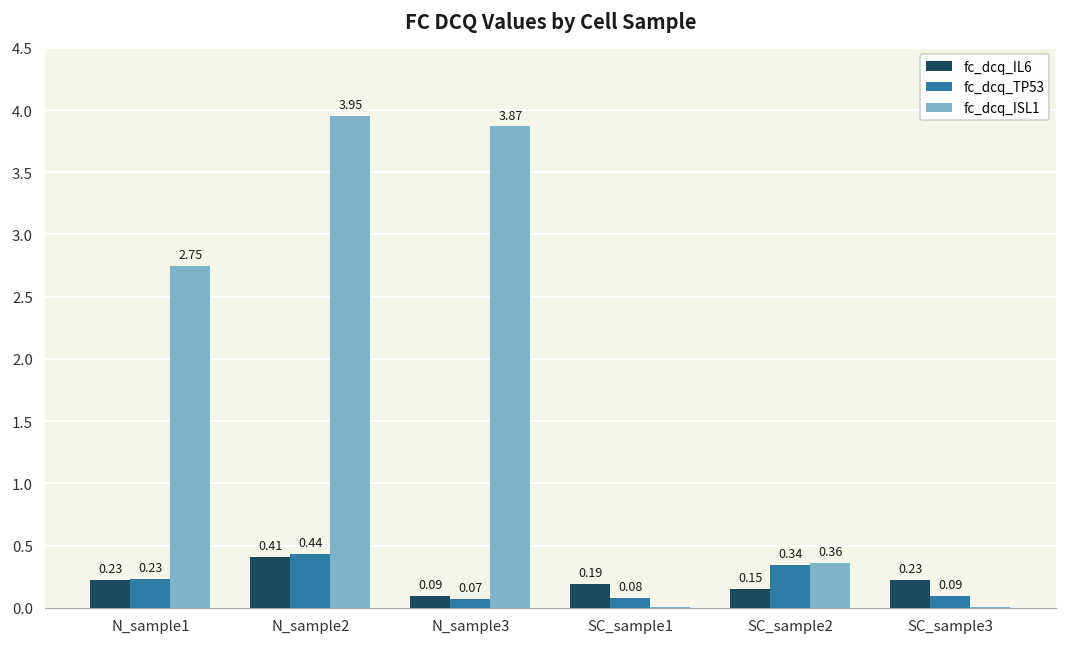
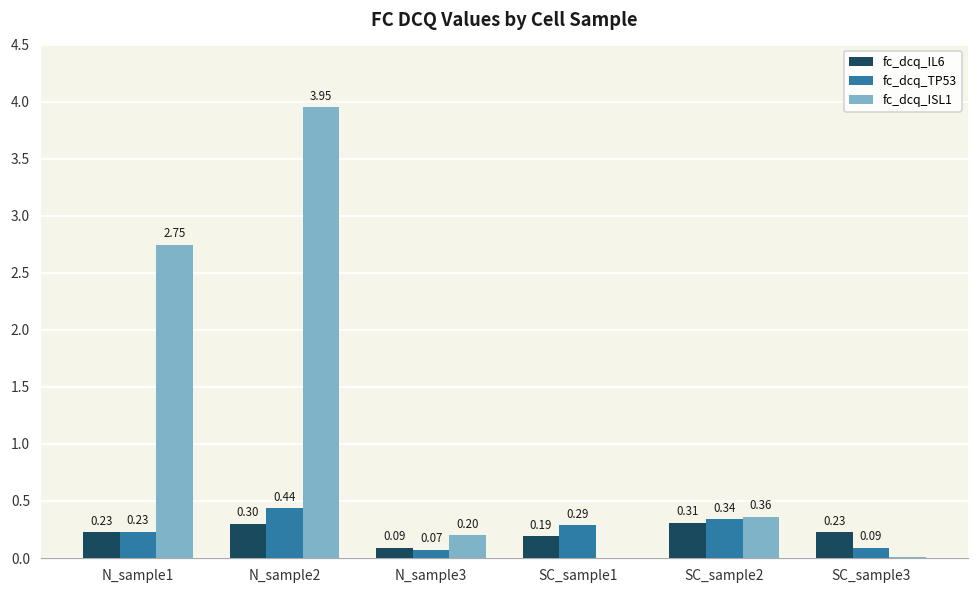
fc_dcq_IL6, N_sample2: 0.41 -> 0.30
fc_dcq_ISL1, N_sample3: 3.87 -> 0.20
fc_dcq_TP53, SC_sample1: 0.08 -> 0.29
fc_dcq_IL6, SC_sample2: 0.15 -> 0.31
